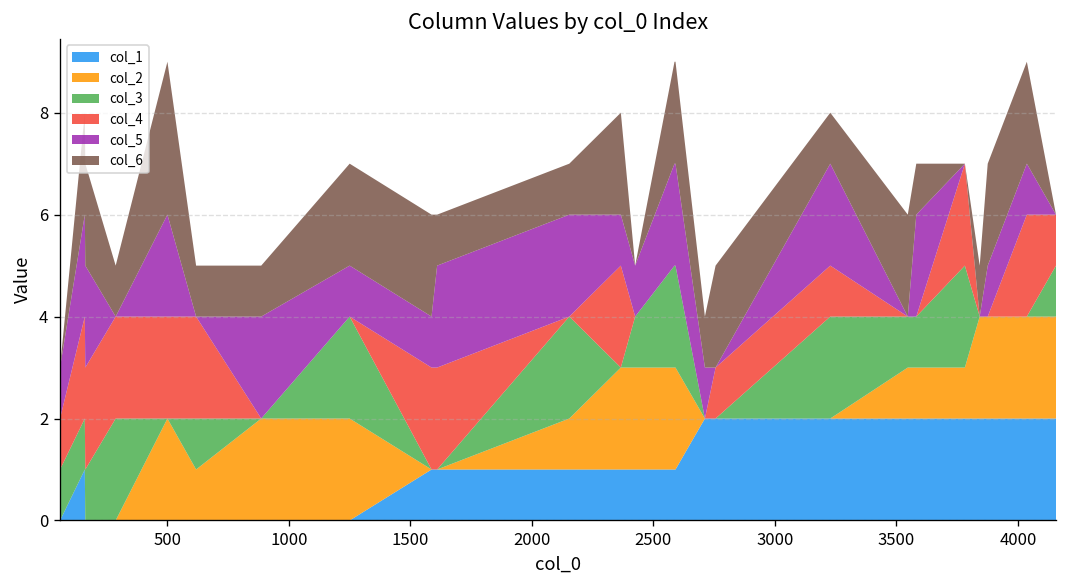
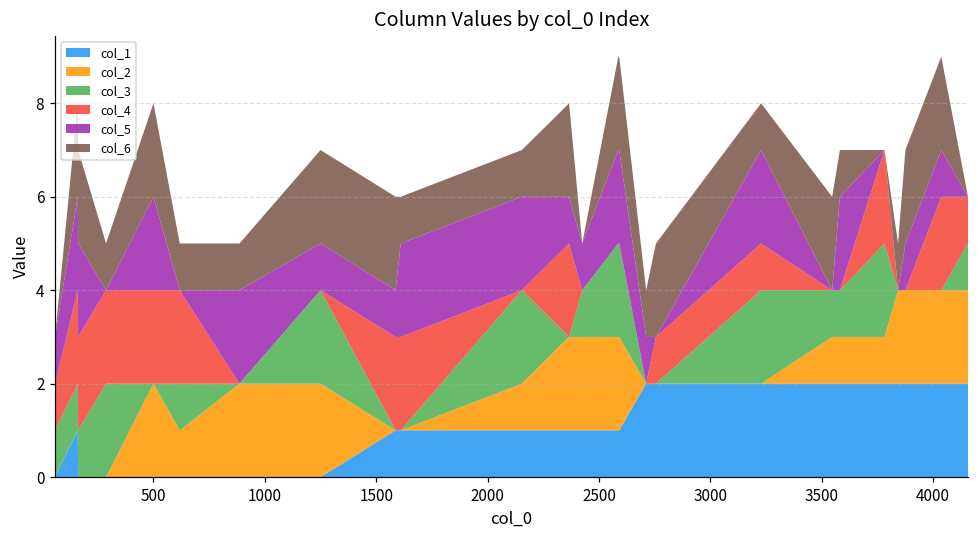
col_6, 500: 3 -> 2
